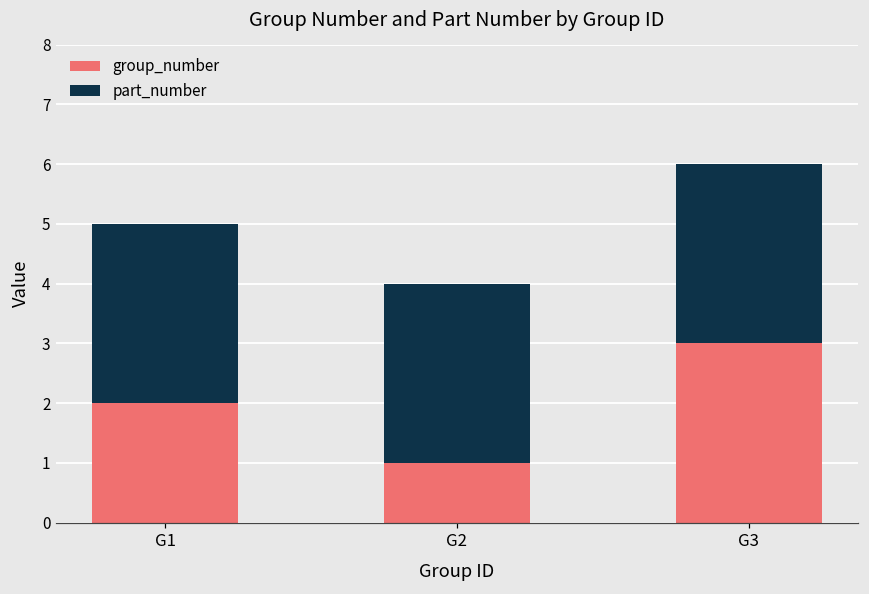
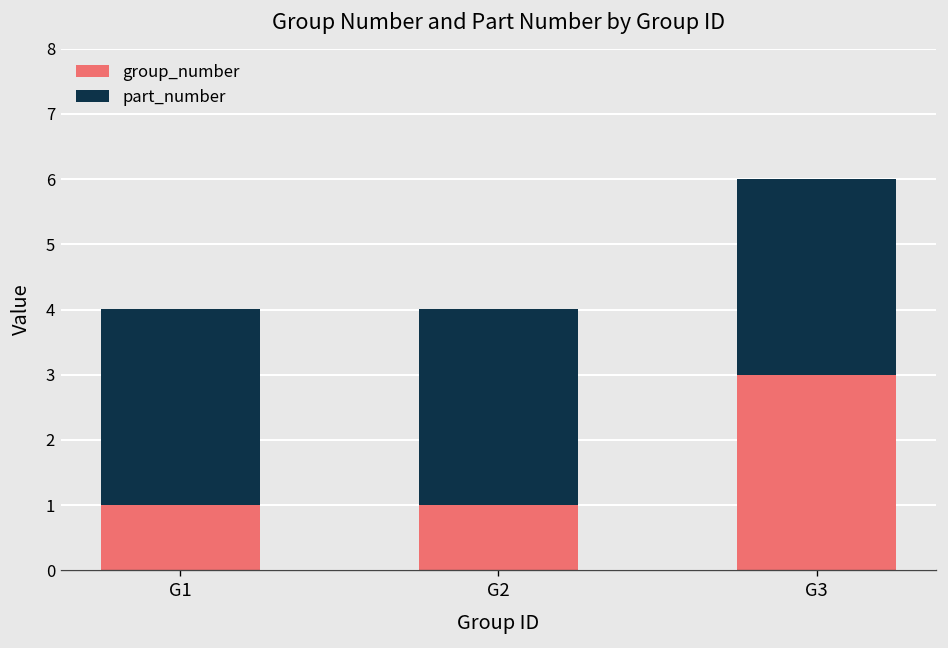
group_number, G1: 2 -> 1
